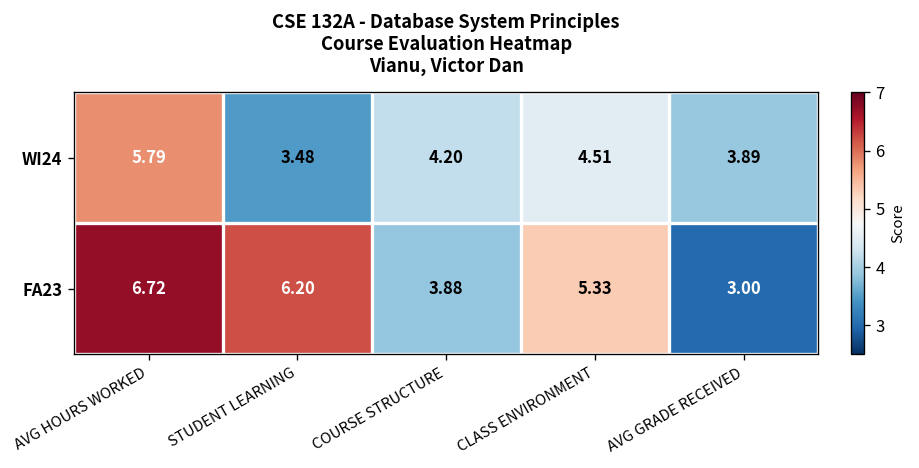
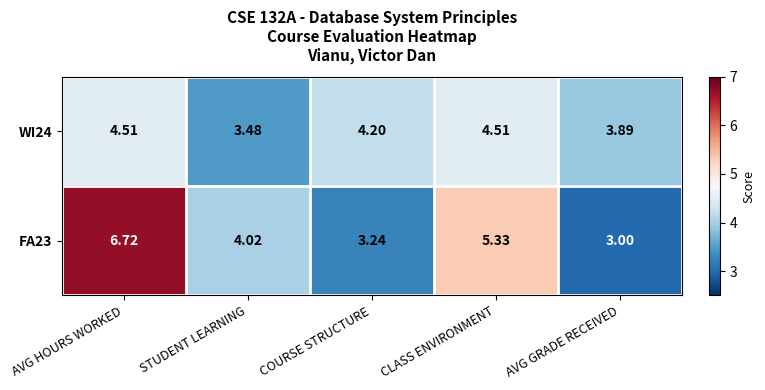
WI24, AVG HOURS WORKED: 5.79 -> 4.51
FA23, STUDENT LEARNING: 6.20 -> 4.02
FA23, COURSE STRUCTURE: 3.88 -> 3.24
